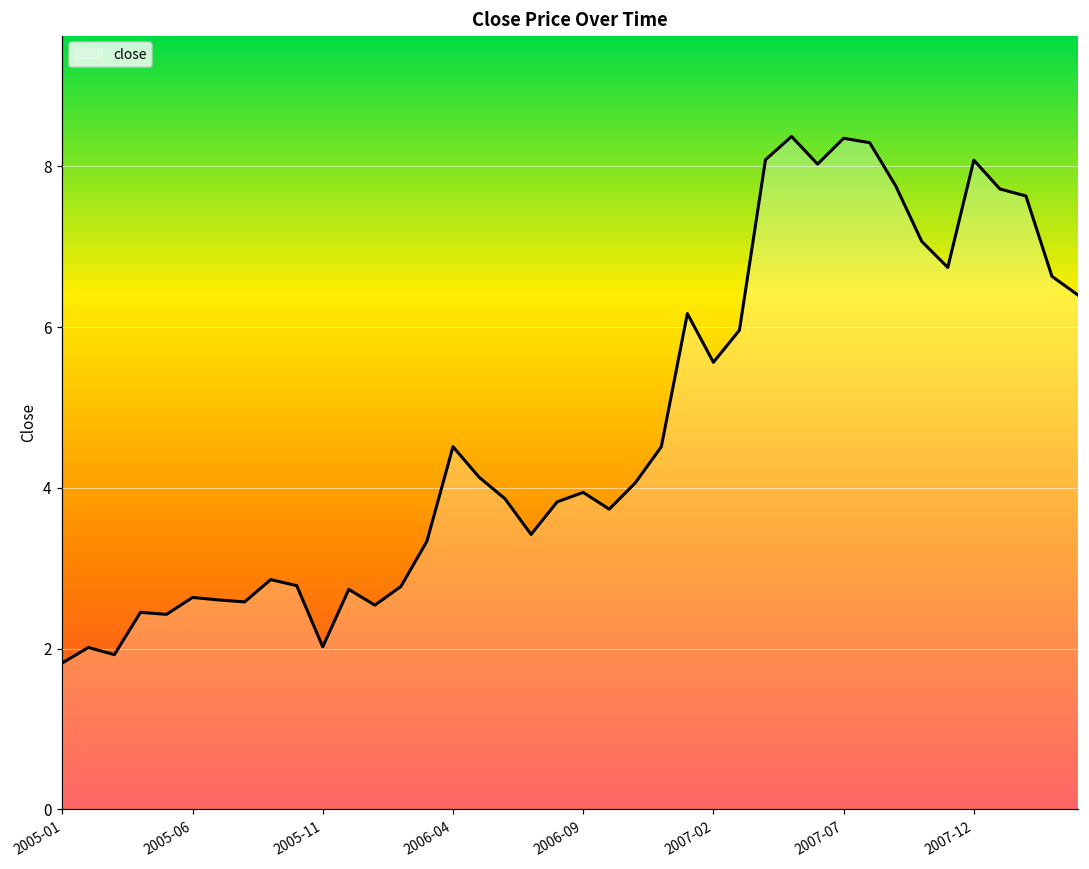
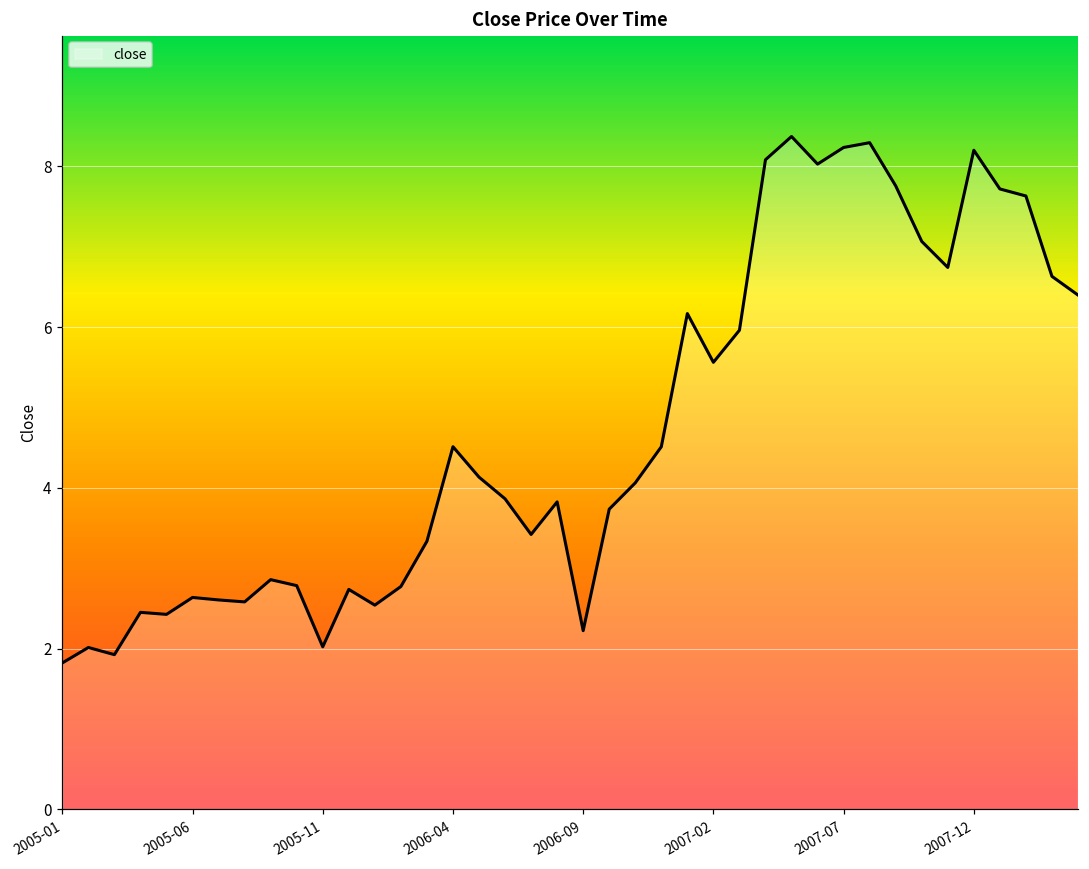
2006-09: 3.9 -> 2.2
2007-07: 8.4 -> 8.2
2007-12: 8.1 -> 8.2
